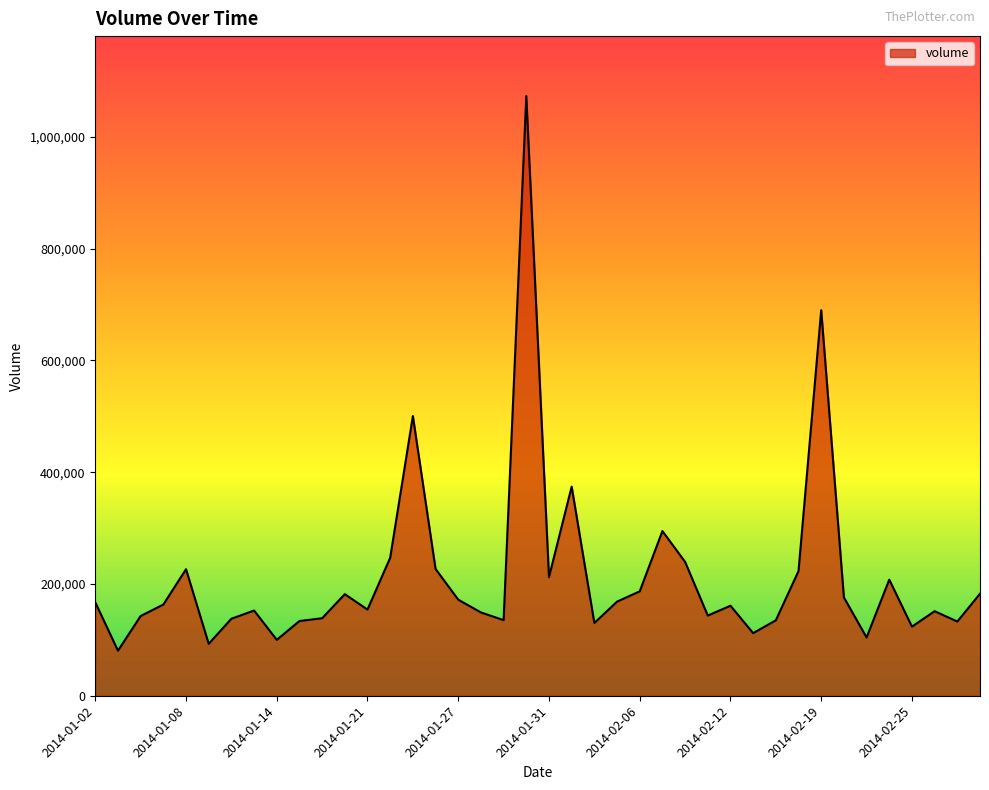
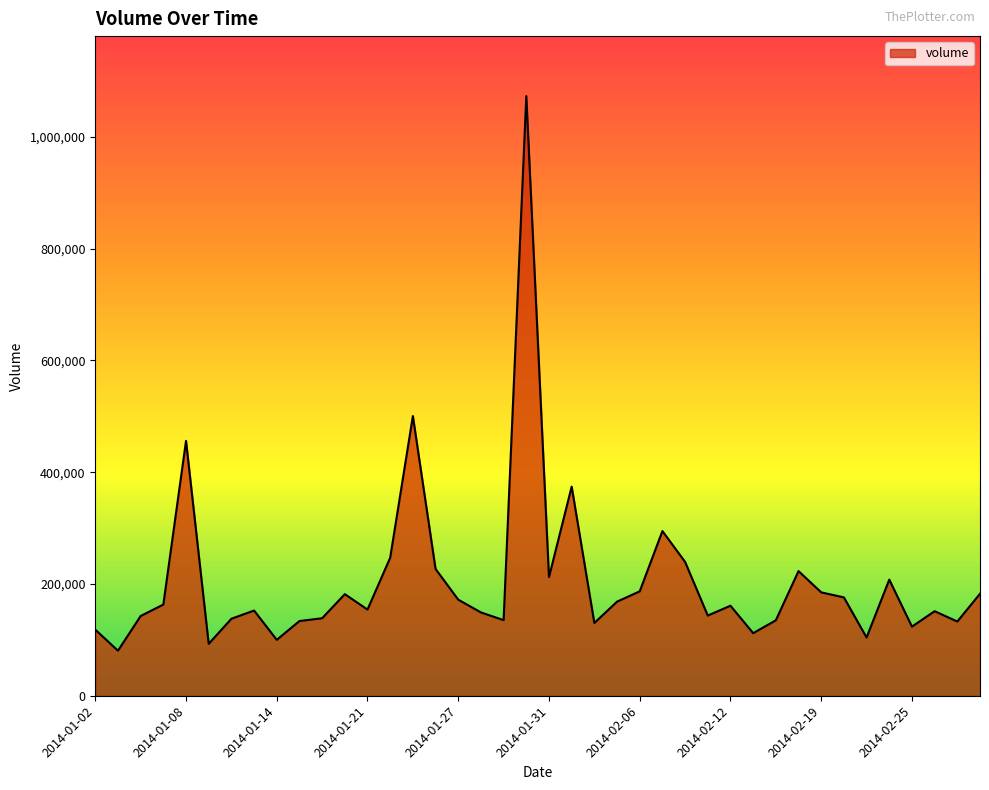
2014-01-02: 170,000 -> 120,000
2014-01-08: 230,000 -> 460,000
2014-02-19: 690,000 -> 190,000
